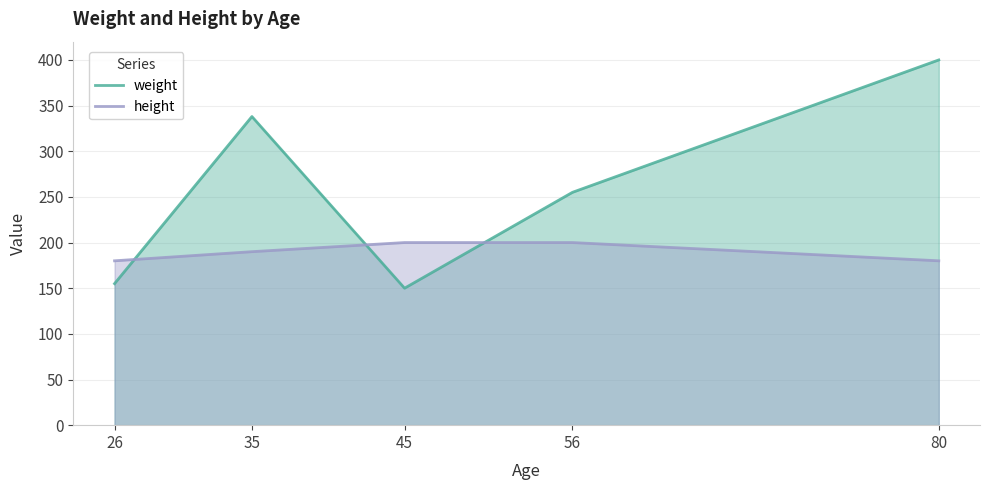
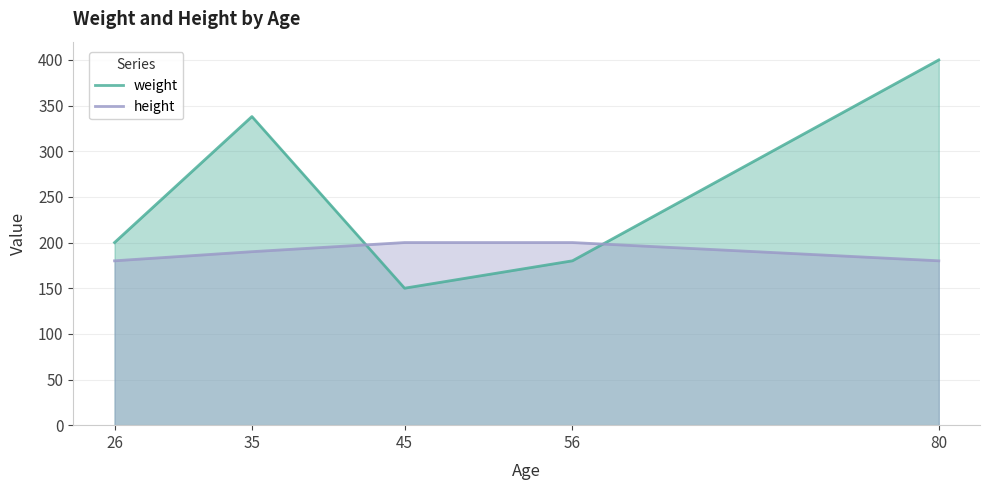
weight, 26: 160 -> 200
weight, 56: 260 -> 180
